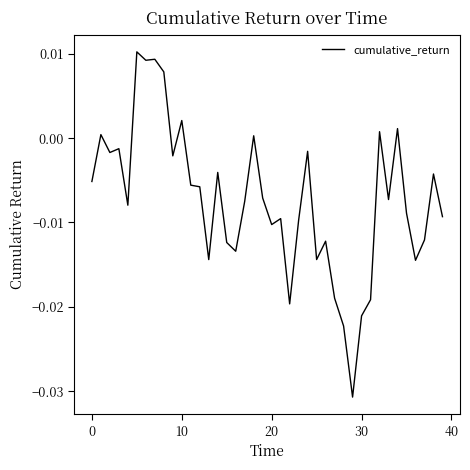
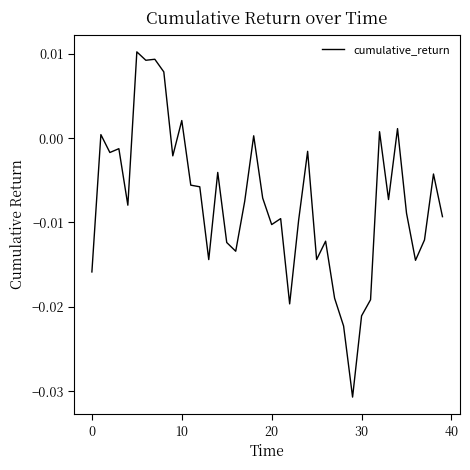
0: -0.005 -> -0.016
